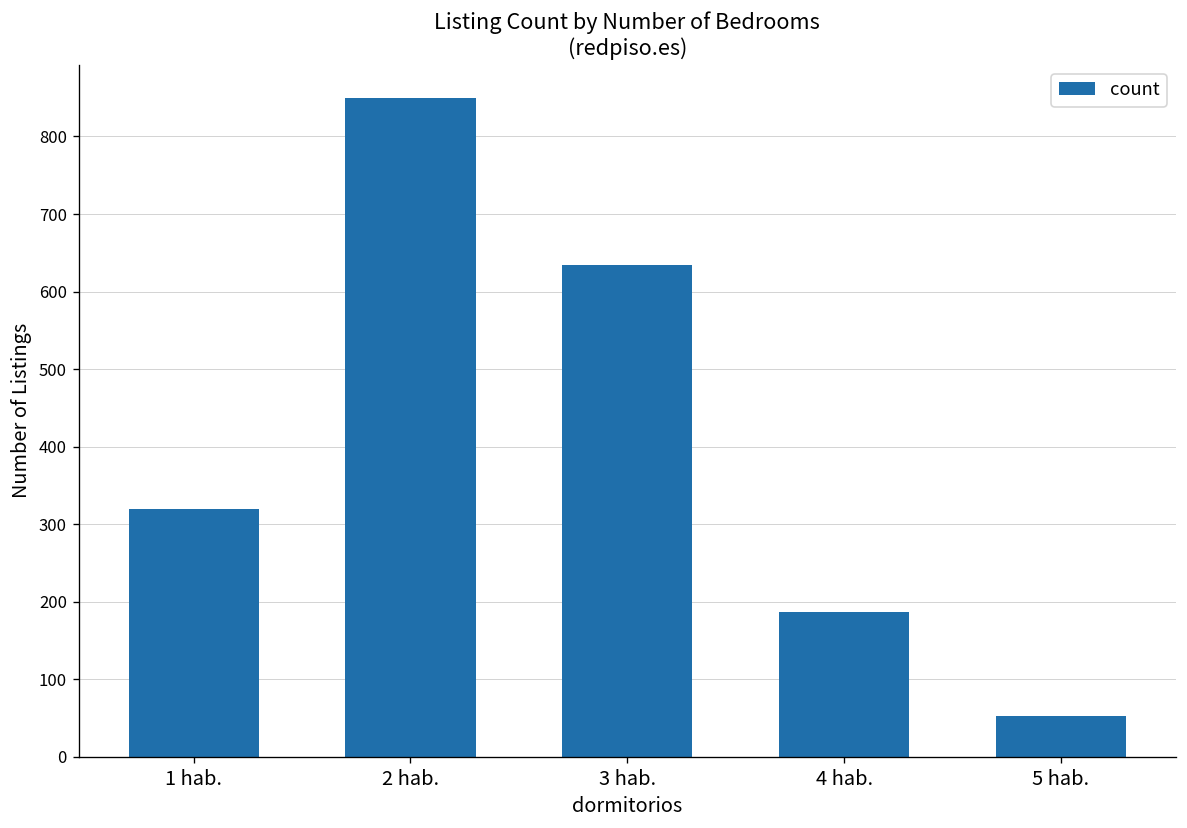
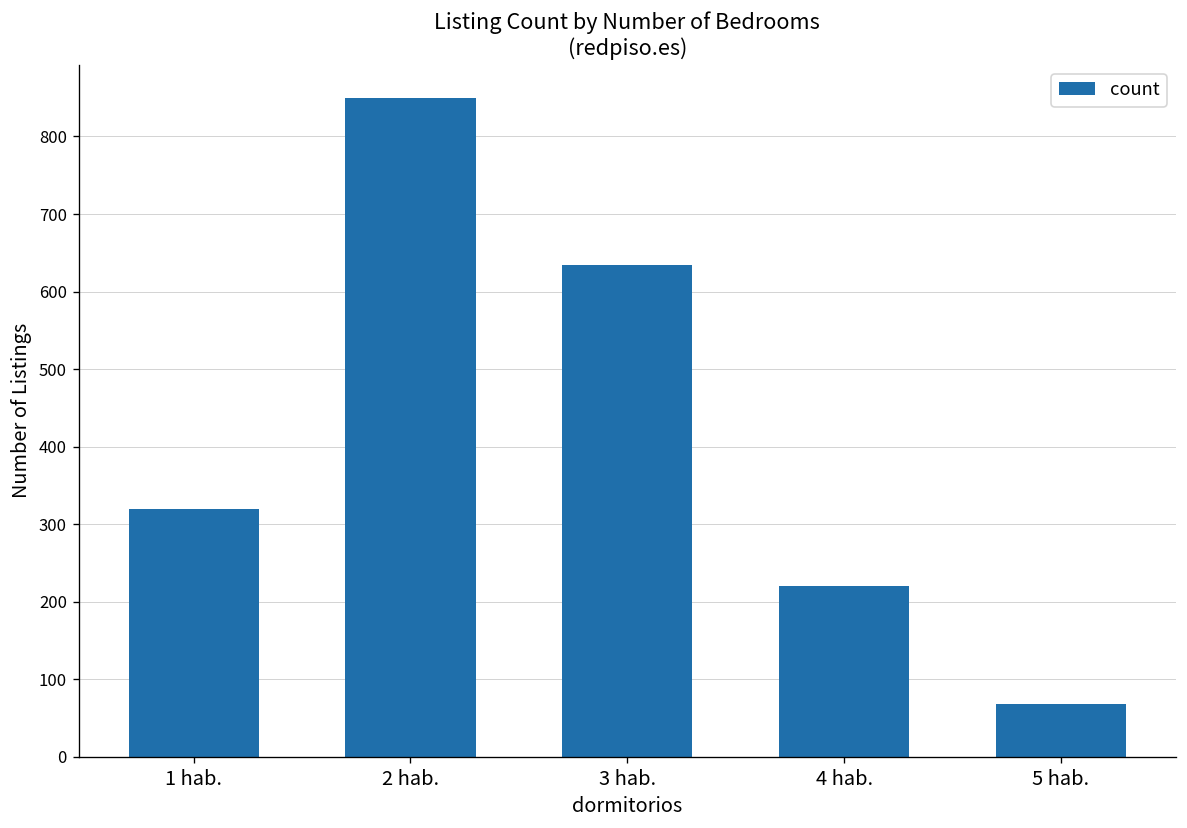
4 hab.: 190 -> 220
5 hab.: 50 -> 70
